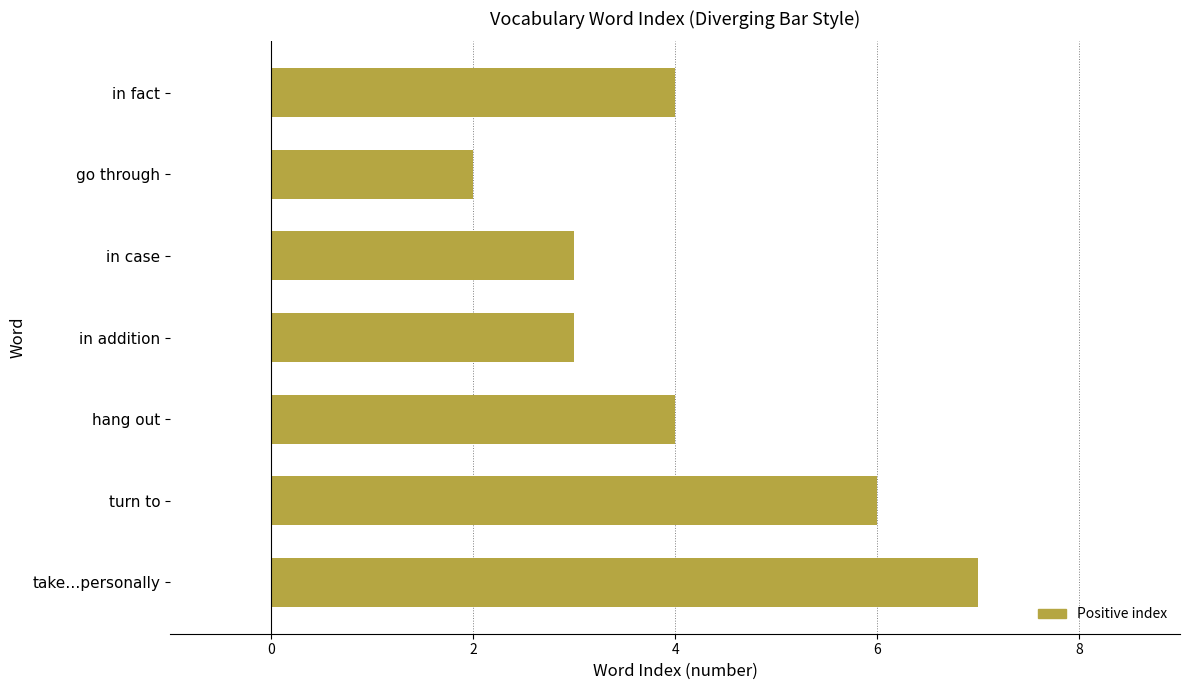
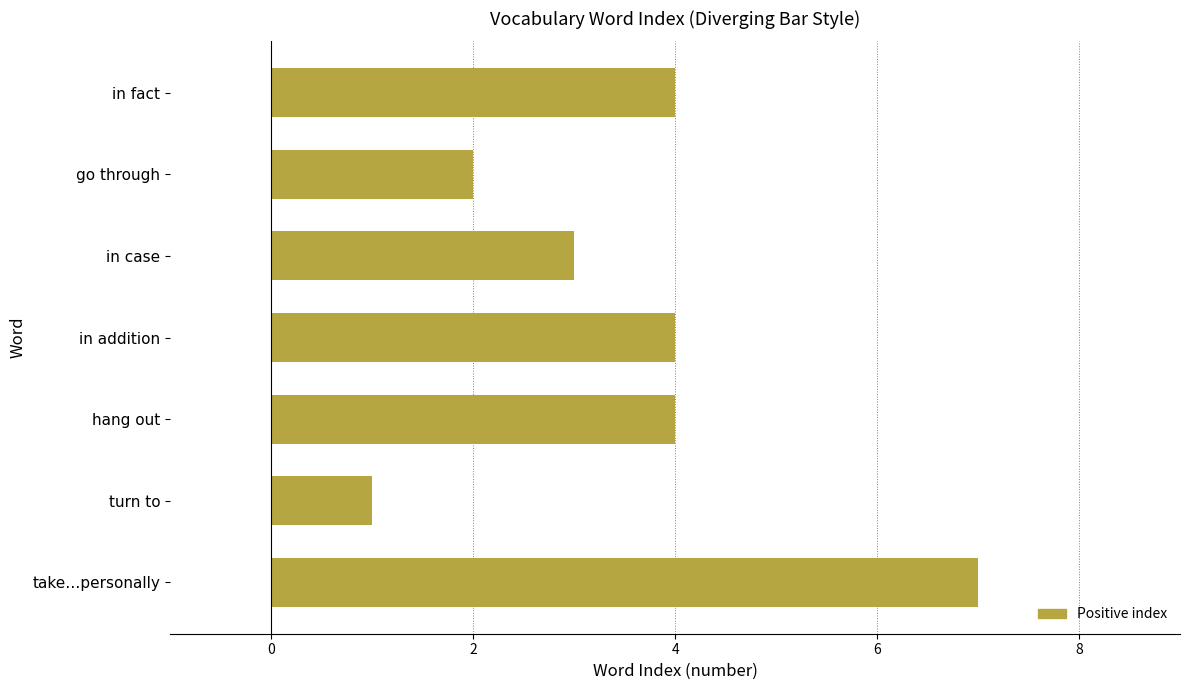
in addition: 3 -> 4
turn to: 6 -> 1
